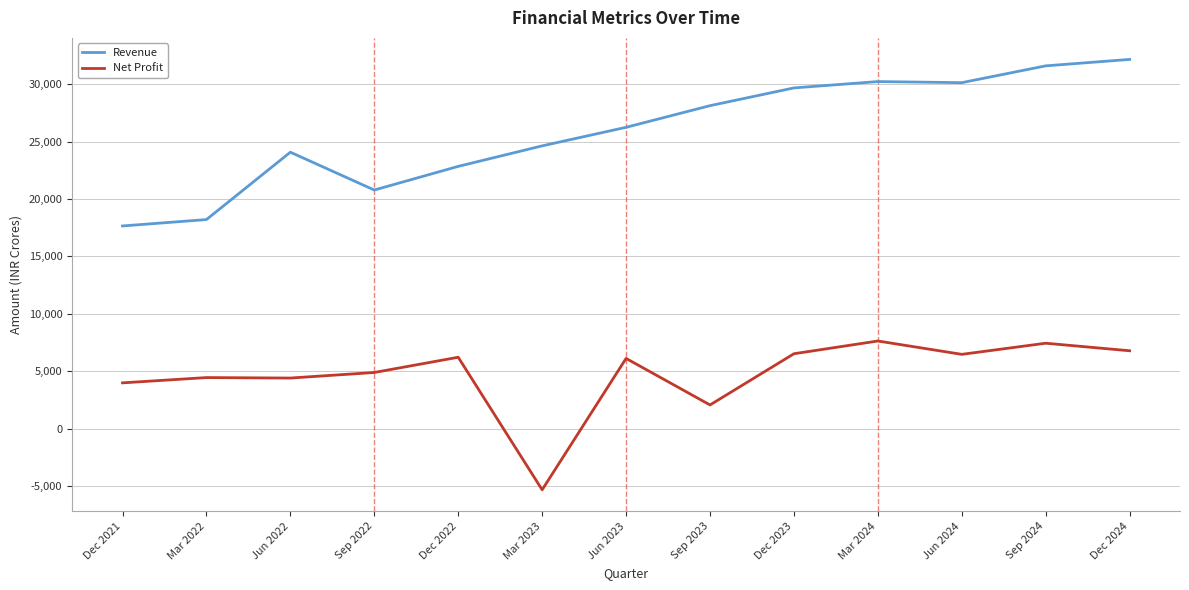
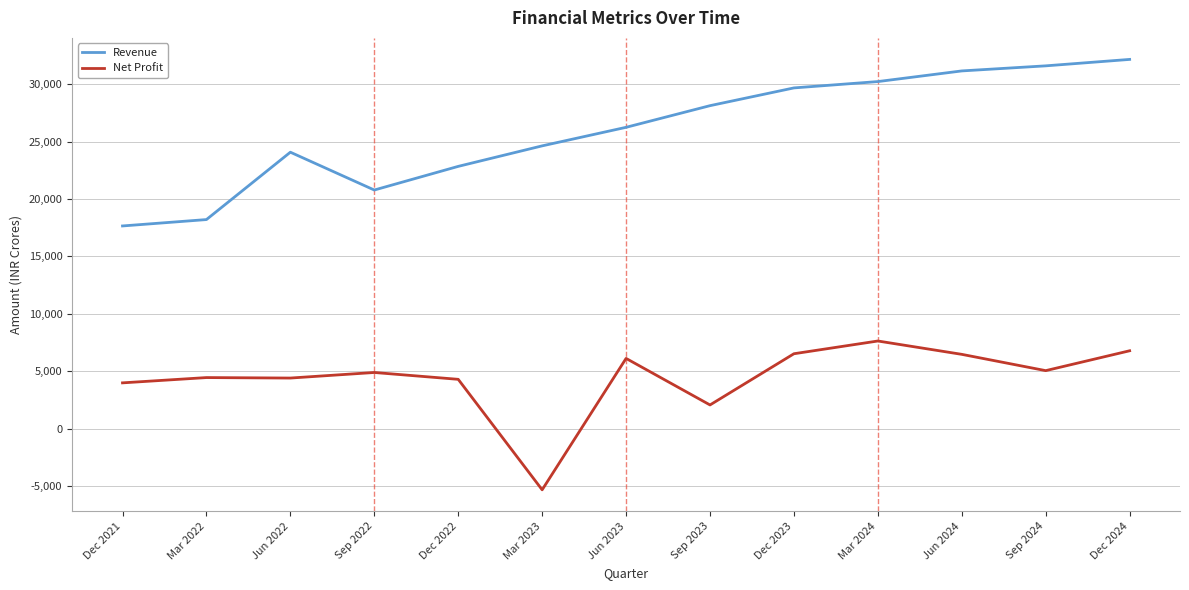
Net Profit, Dec 2022: 6,200 -> 4,300
Revenue, Jun 2024: 30,100 -> 31,200
Net Profit, Sep 2024: 7,400 -> 5,000
